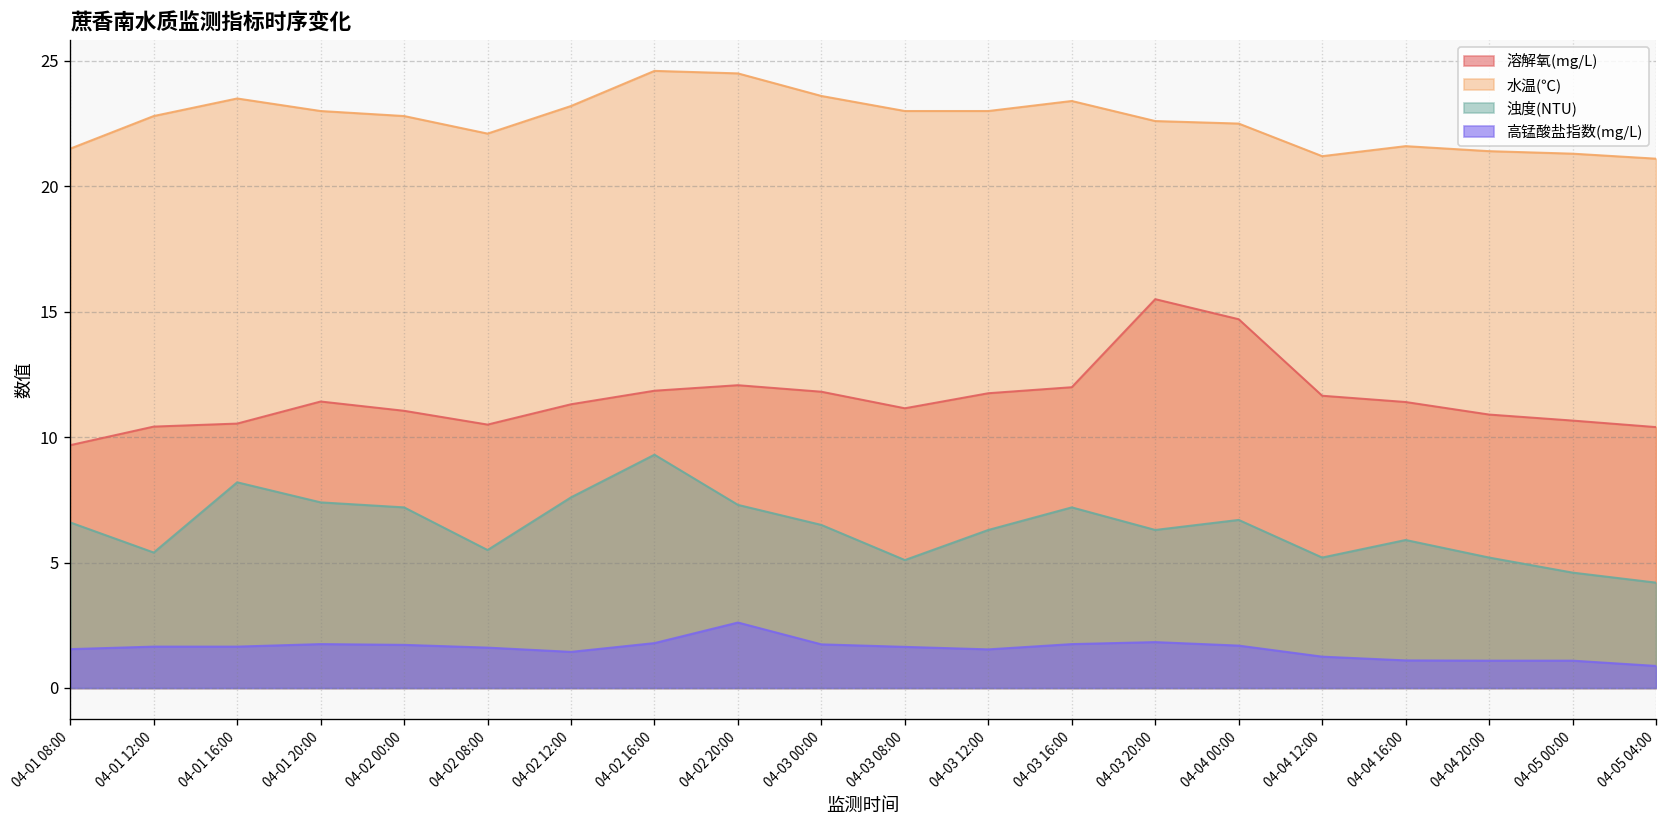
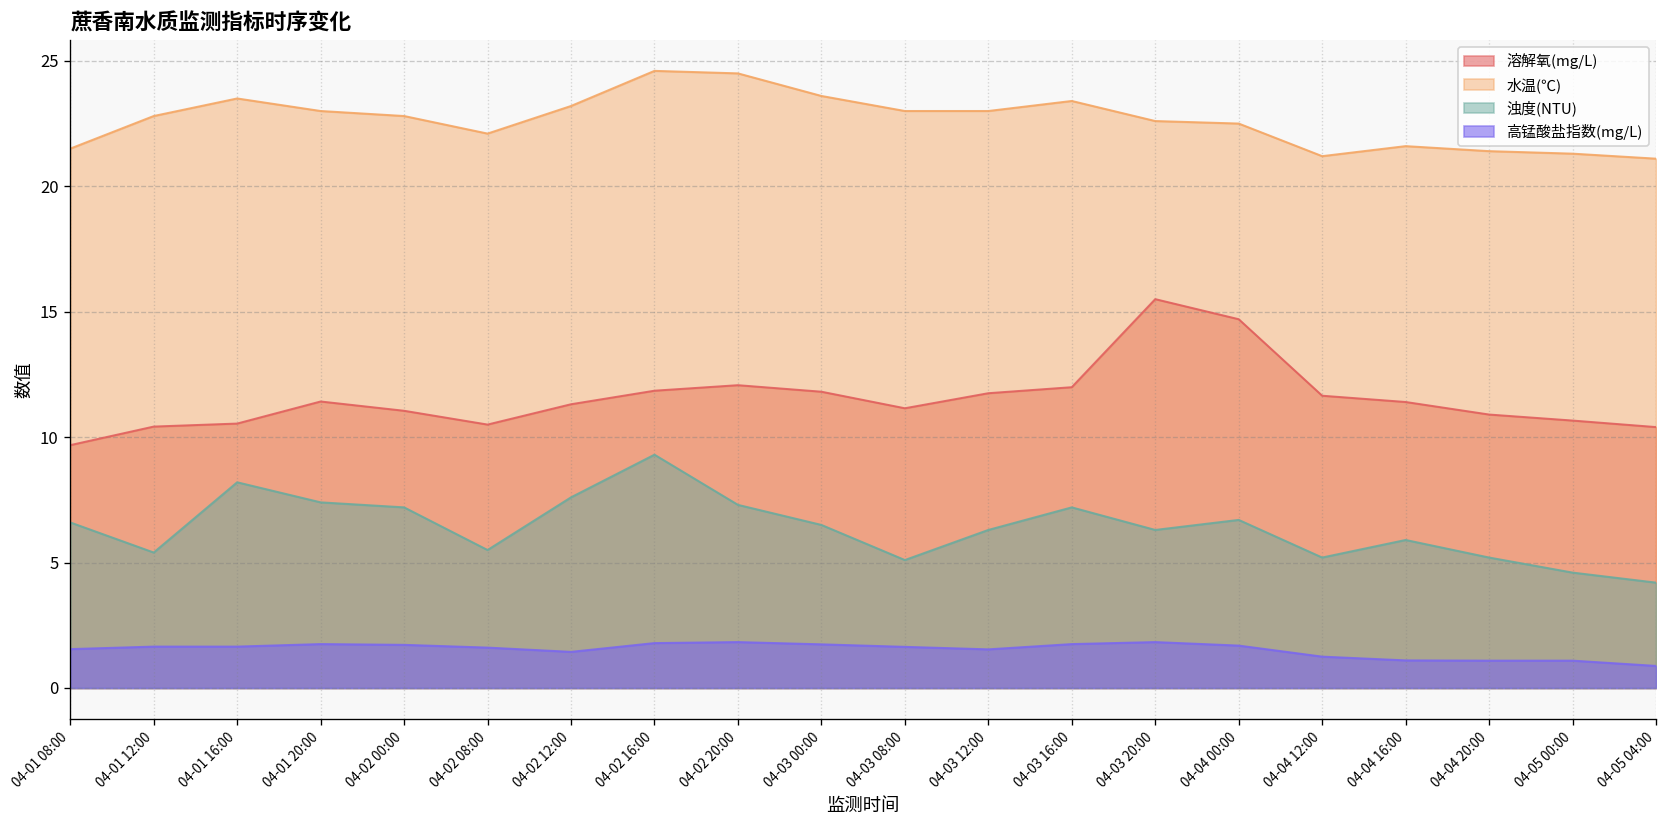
高锰酸盐指数(mg/L), 04-02 20:00: 2.6 -> 1.8
